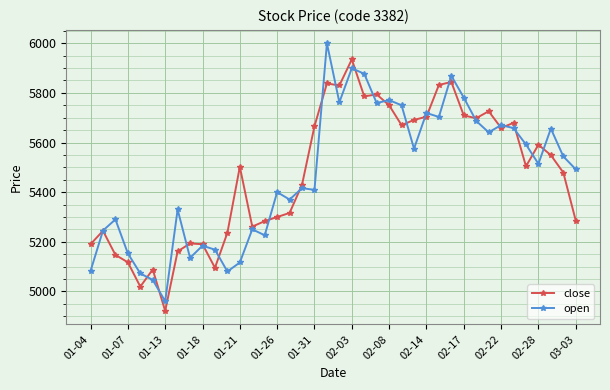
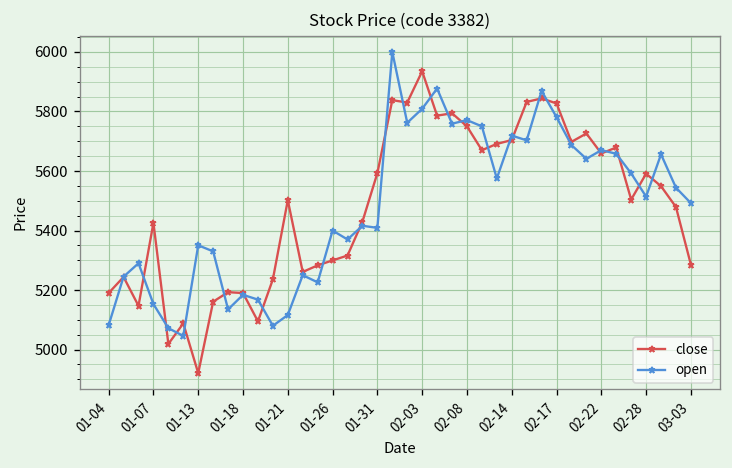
close, 01-07: 5120 -> 5430
open, 01-13: 4960 -> 5350
close, 01-31: 5670 -> 5590
open, 02-03: 5900 -> 5810
close, 02-17: 5710 -> 5830
